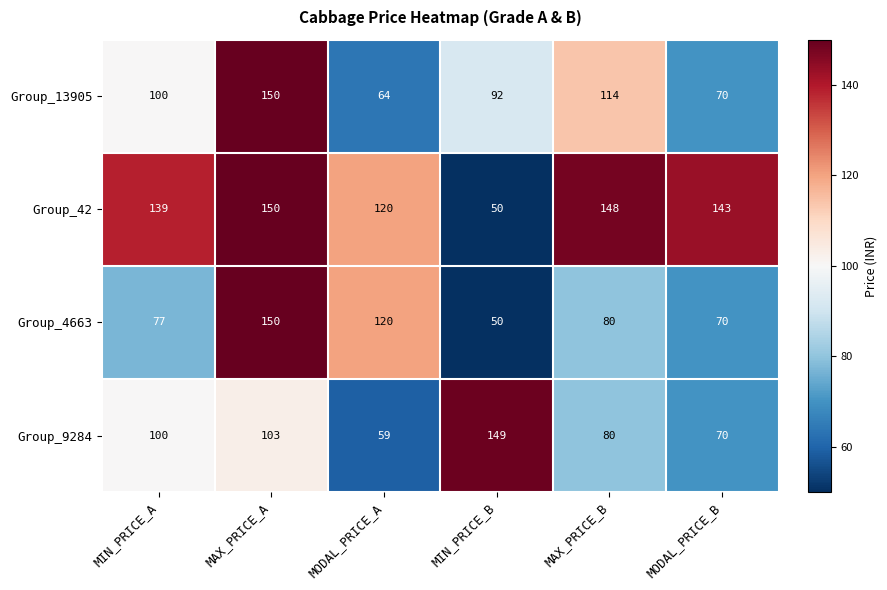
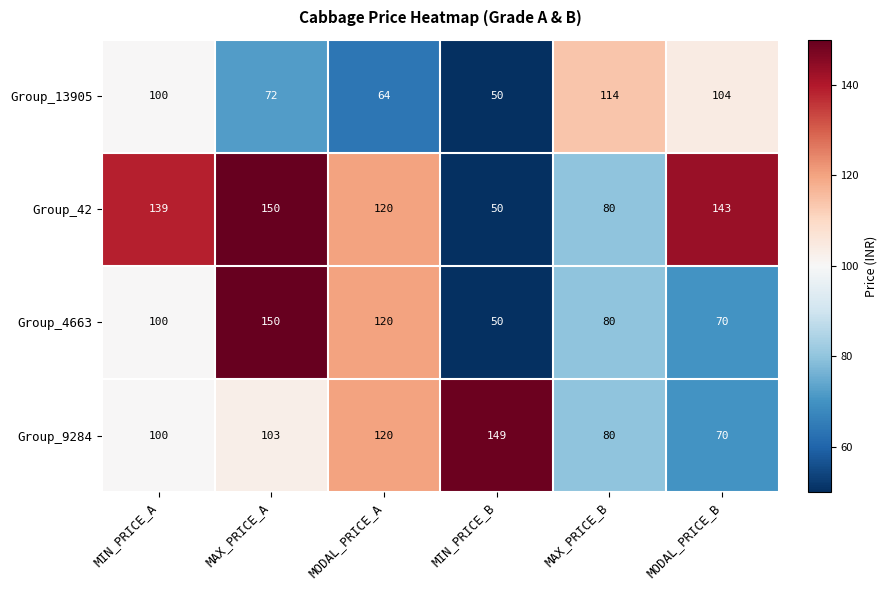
Group_13905, MAX_PRICE_A: 150 -> 72
Group_13905, MIN_PRICE_B: 92 -> 50
Group_13905, MODAL_PRICE_B: 70 -> 104
Group_42, MAX_PRICE_B: 148 -> 80
Group_4663, MIN_PRICE_A: 77 -> 100
Group_9284, MODAL_PRICE_A: 59 -> 120
